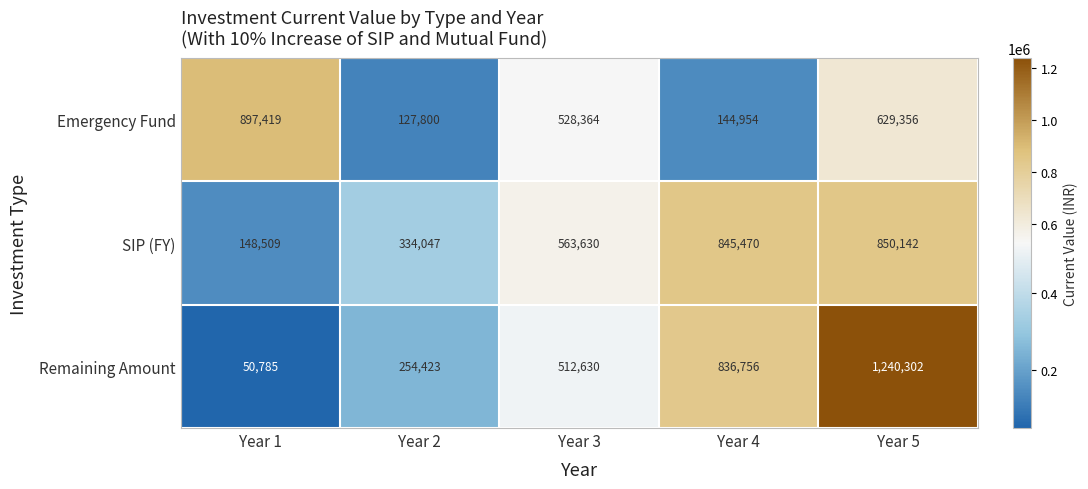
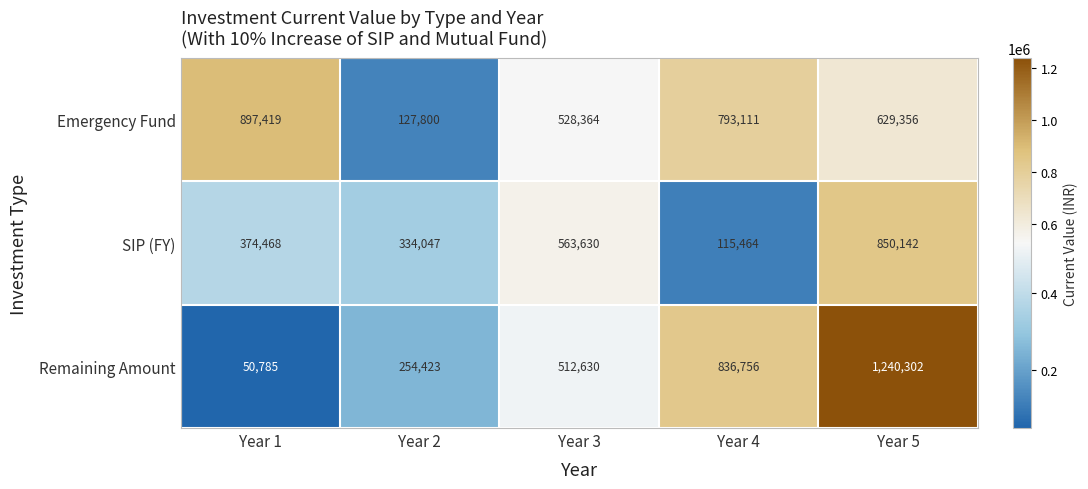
Emergency Fund, Year 4: 144,954 -> 793,111
SIP (FY), Year 1: 148,509 -> 374,468
SIP (FY), Year 4: 845,470 -> 115,464
